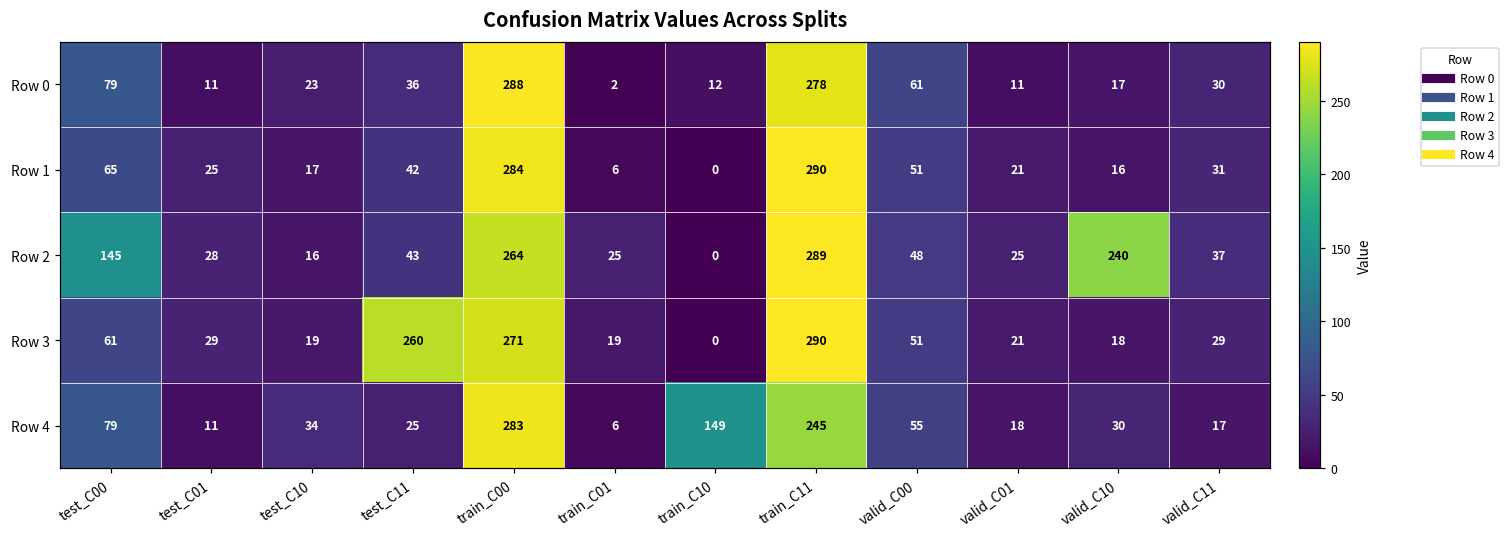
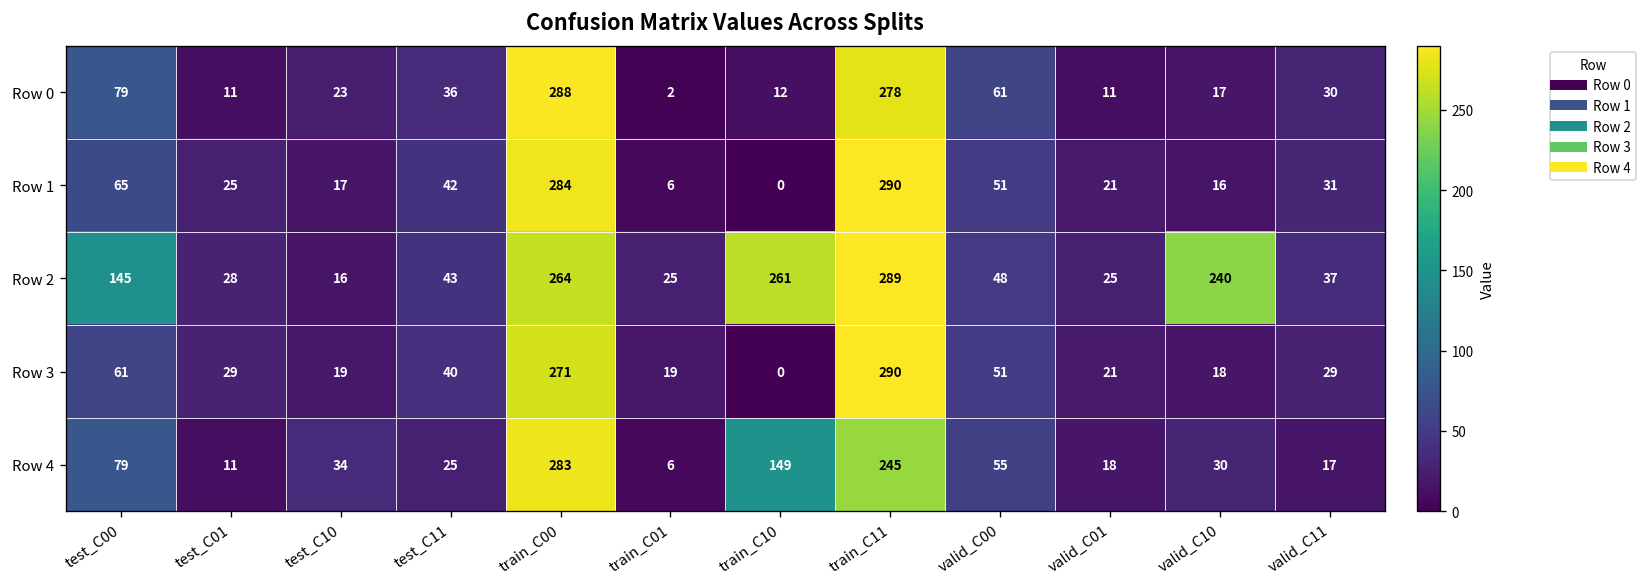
Row 2, train_C10: 0 -> 261
Row 3, test_C11: 260 -> 40
